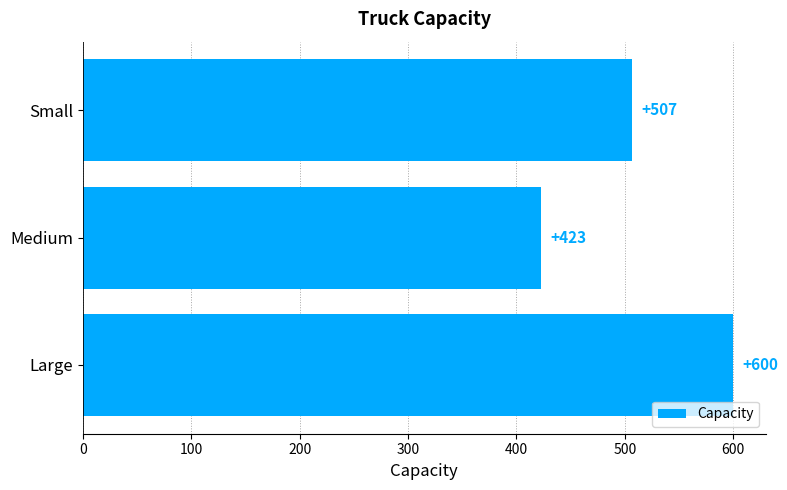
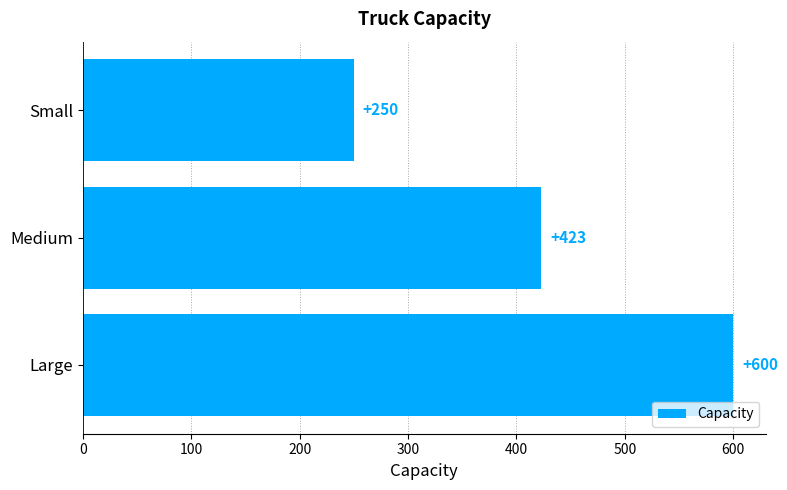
Small: +507 -> +250
